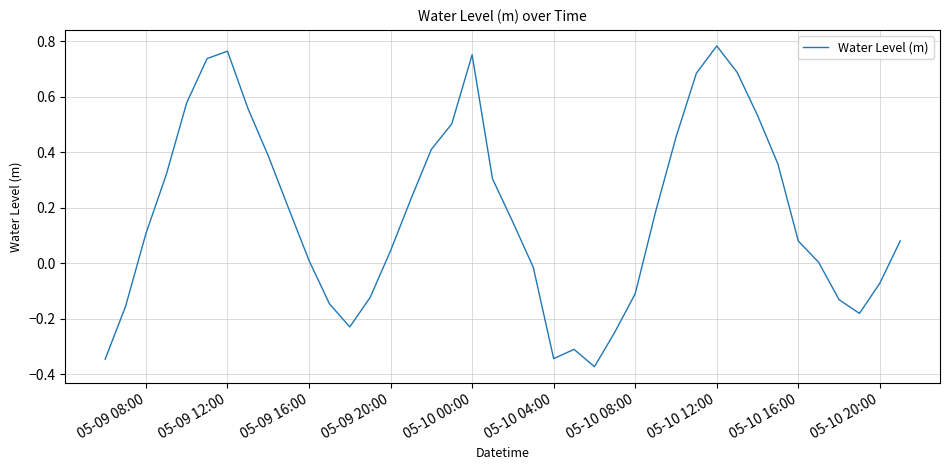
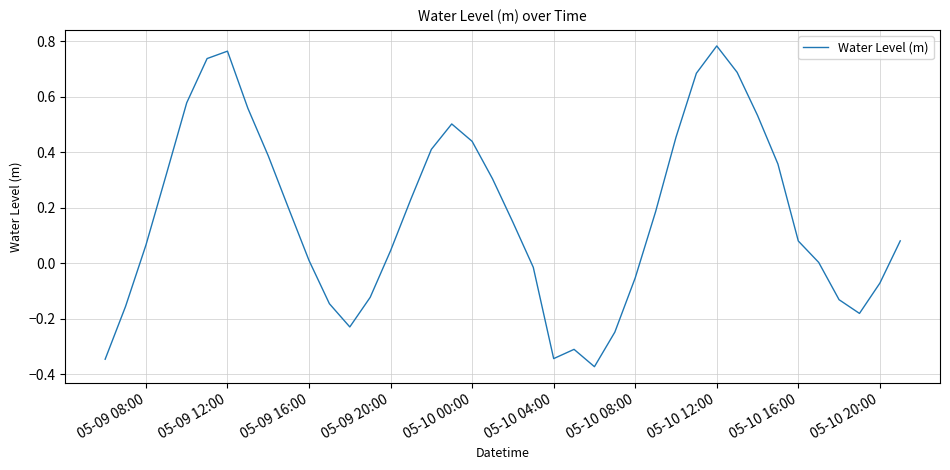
05-09 08:00: 0.11 -> 0.07
05-10 00:00: 0.75 -> 0.44
05-10 08:00: -0.11 -> -0.05
